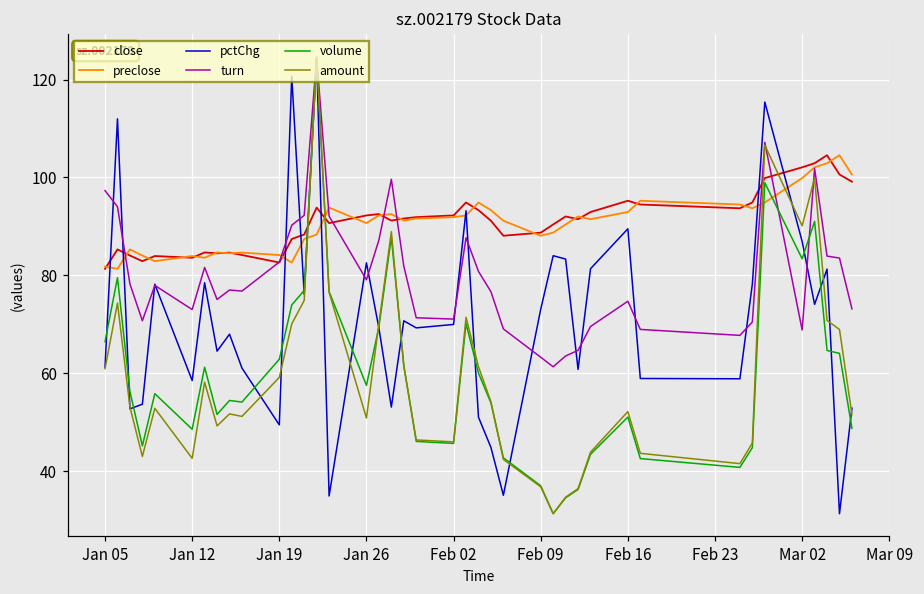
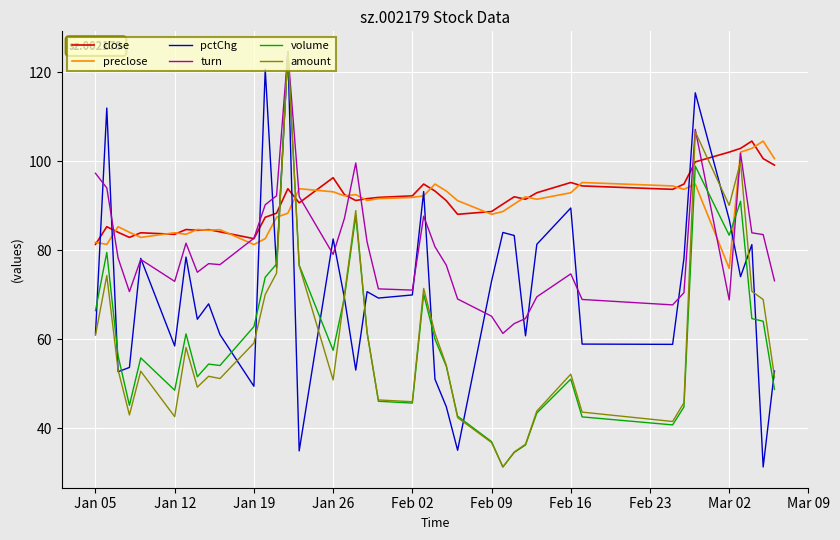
preclose, Jan 19: 84 -> 81
close, Jan 26: 92 -> 96
preclose, Jan 26: 91 -> 93
turn, Feb 09: 63 -> 65
preclose, Mar 02: 100 -> 76
